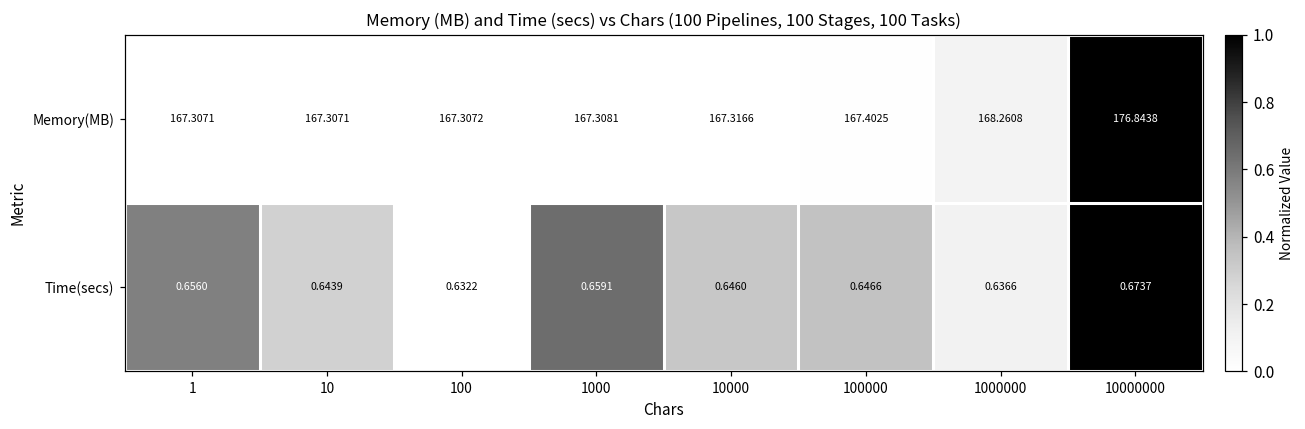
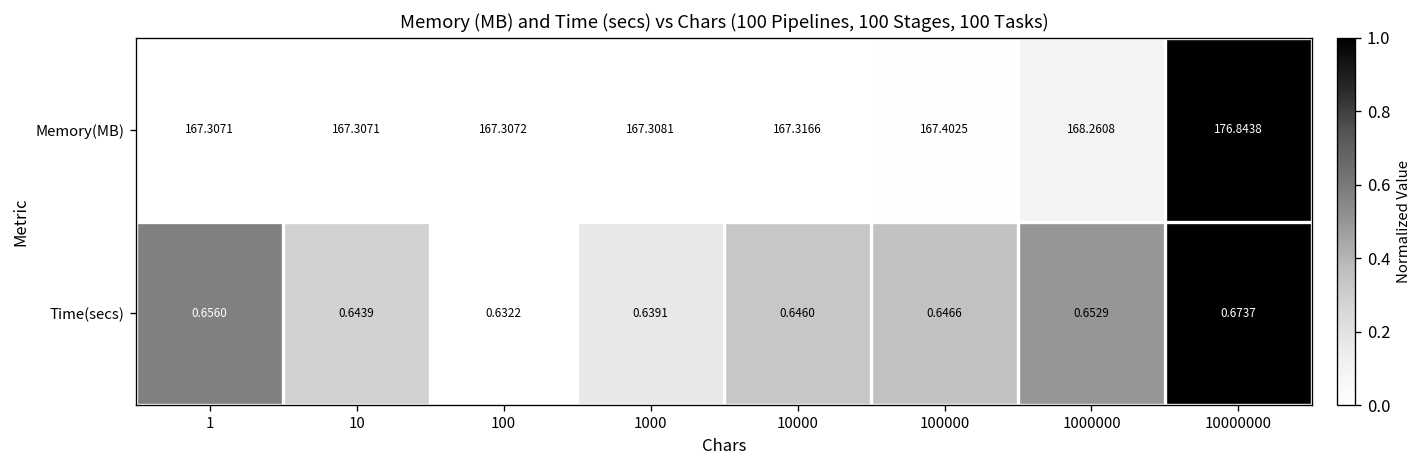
Time(secs), 1000: 0.6591 -> 0.6391
Time(secs), 1000000: 0.6366 -> 0.6529
